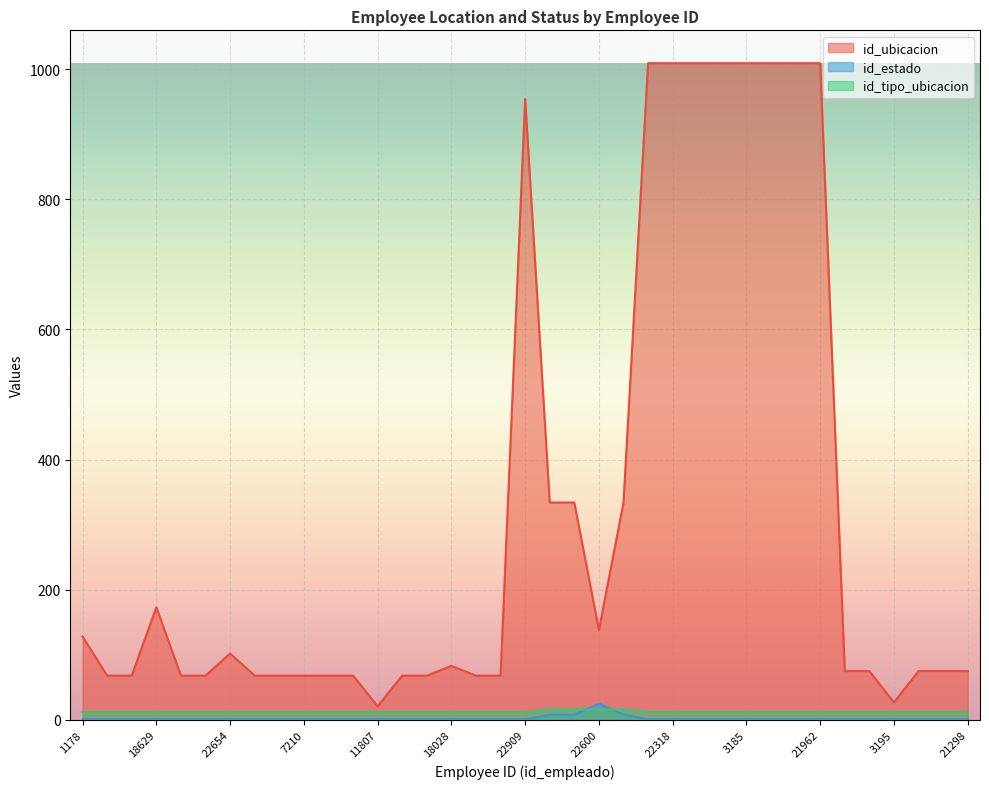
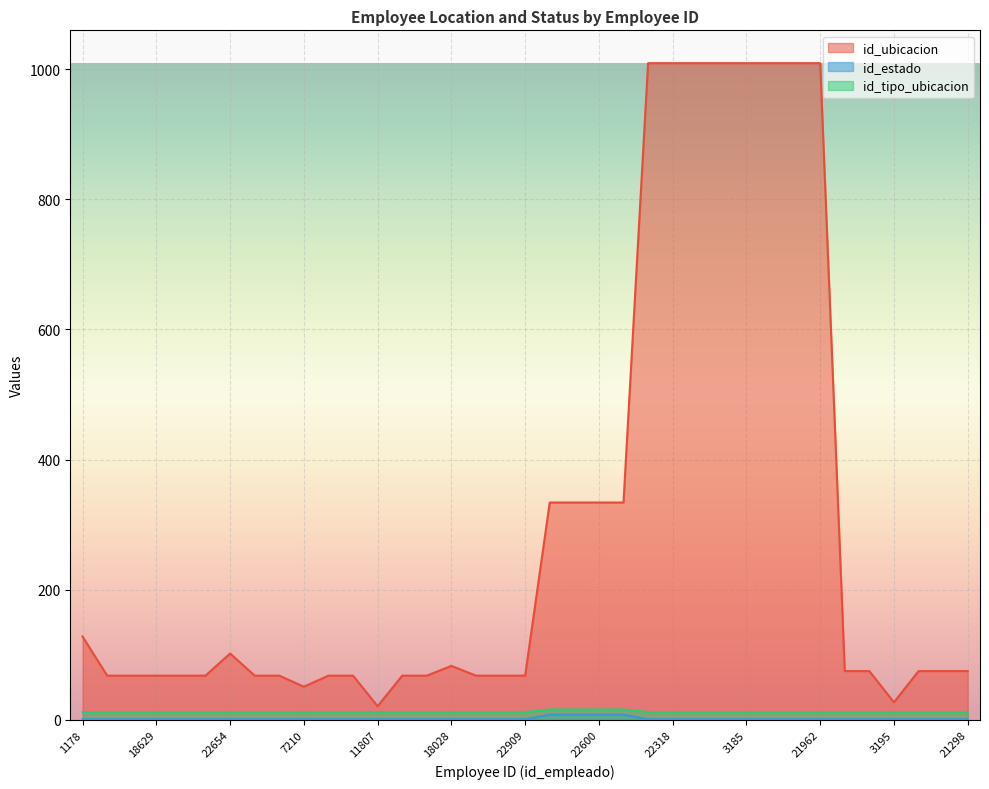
id_ubicacion, 18629: 170 -> 70
id_ubicacion, 7210: 70 -> 50
id_ubicacion, 22909: 950 -> 70
id_ubicacion, 22600: 140 -> 330
id_estado, 22600: 30 -> 10
